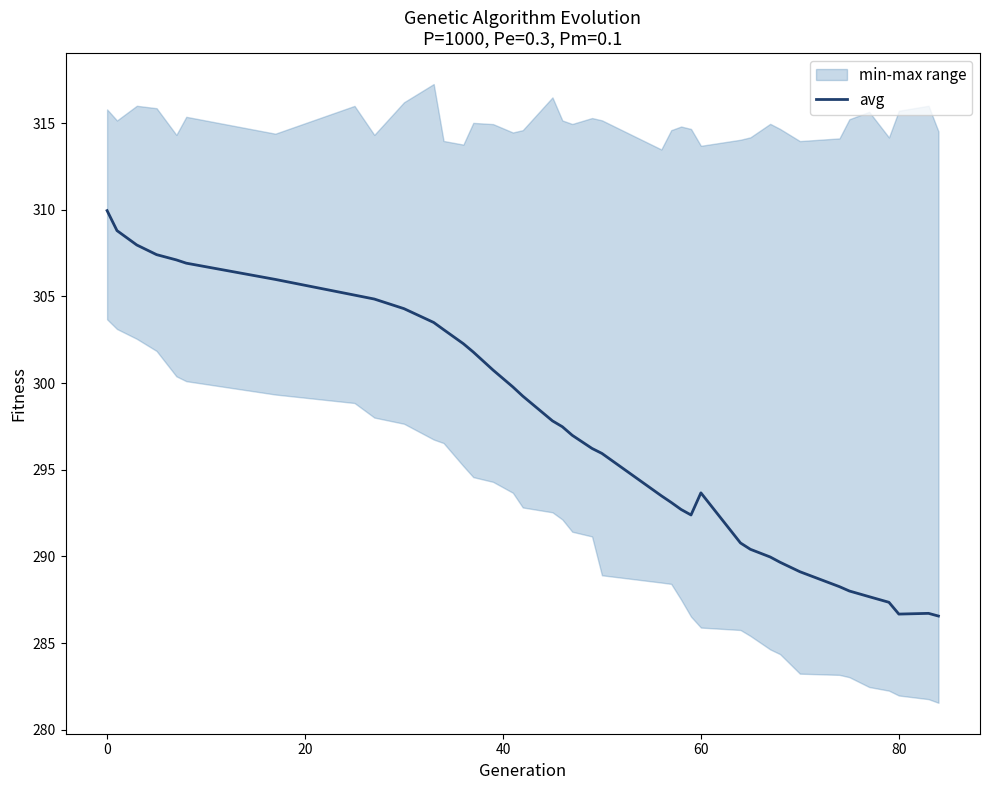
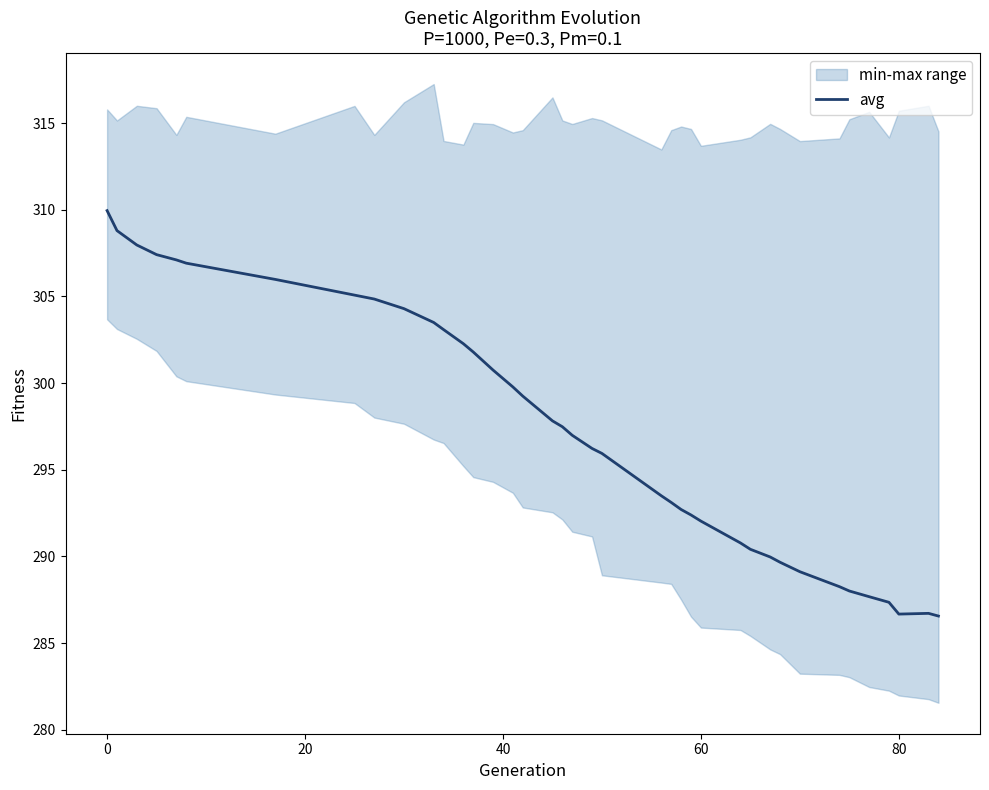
avg, 60: 293.7 -> 292.0
